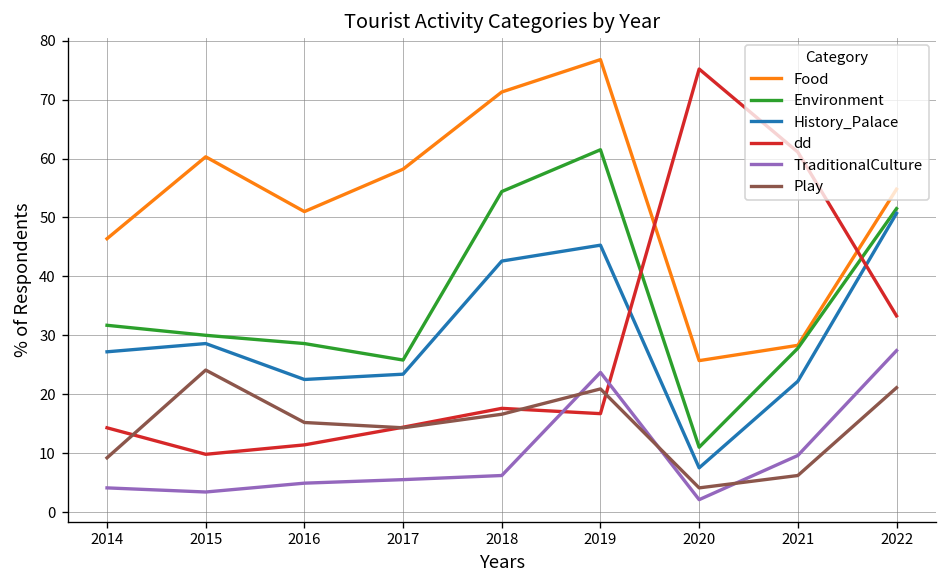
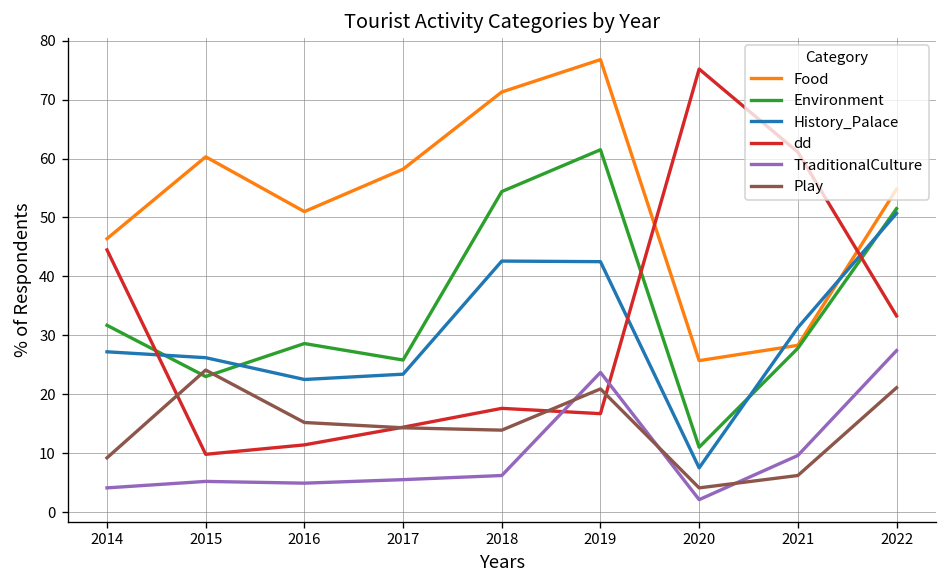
dd, 2014: 14 -> 45
Environment, 2015: 30 -> 23
History_Palace, 2015: 29 -> 26
TraditionalCulture, 2015: 3 -> 5
Play, 2018: 17 -> 14
History_Palace, 2019: 45 -> 43
History_Palace, 2021: 22 -> 31
